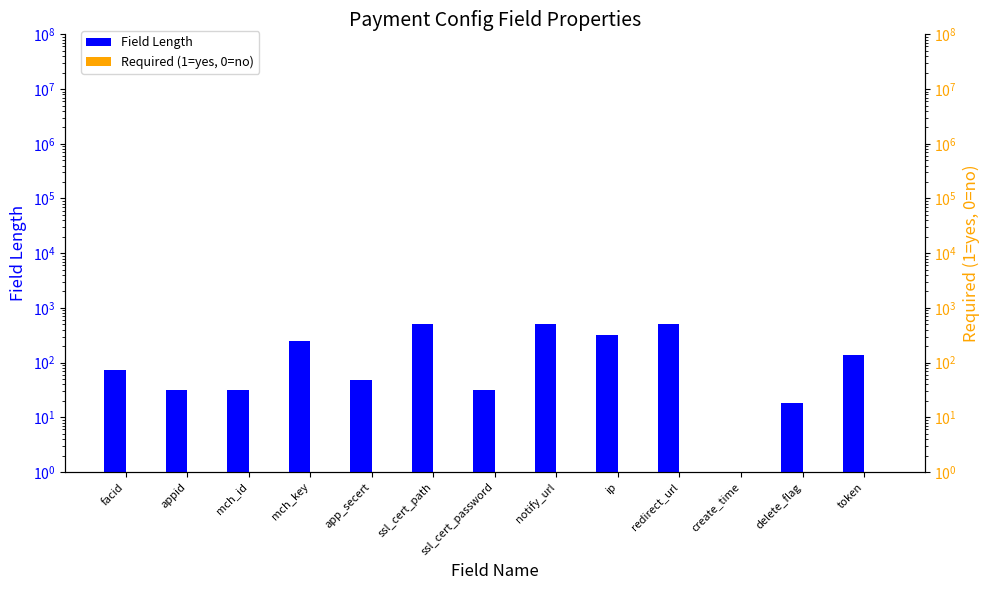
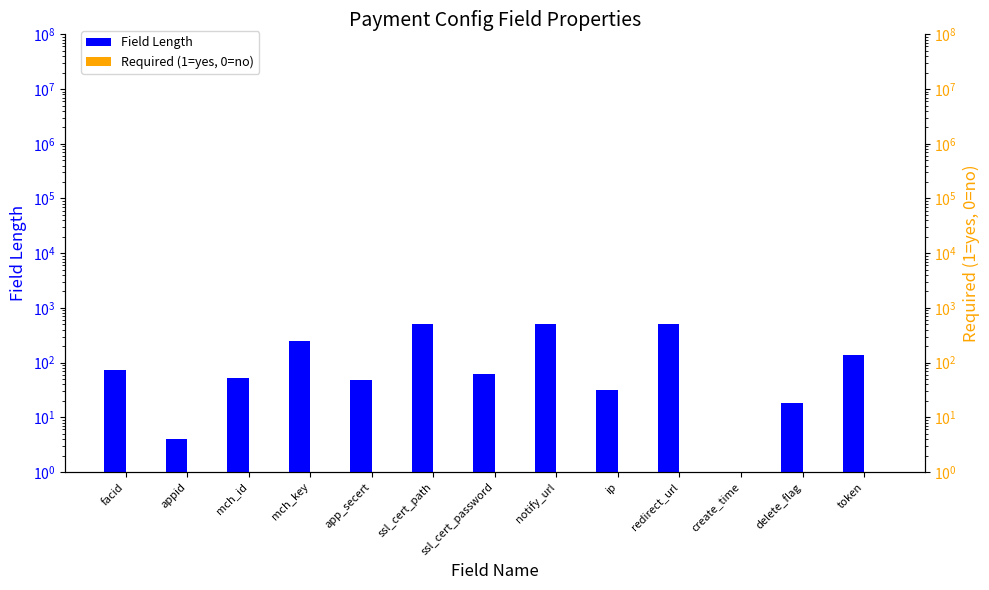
Field Length, appid: 30 -> 4
Field Length, mch_id: 30 -> 50
Field Length, ssl_cert_password: 30 -> 60
Field Length, ip: 300 -> 30
